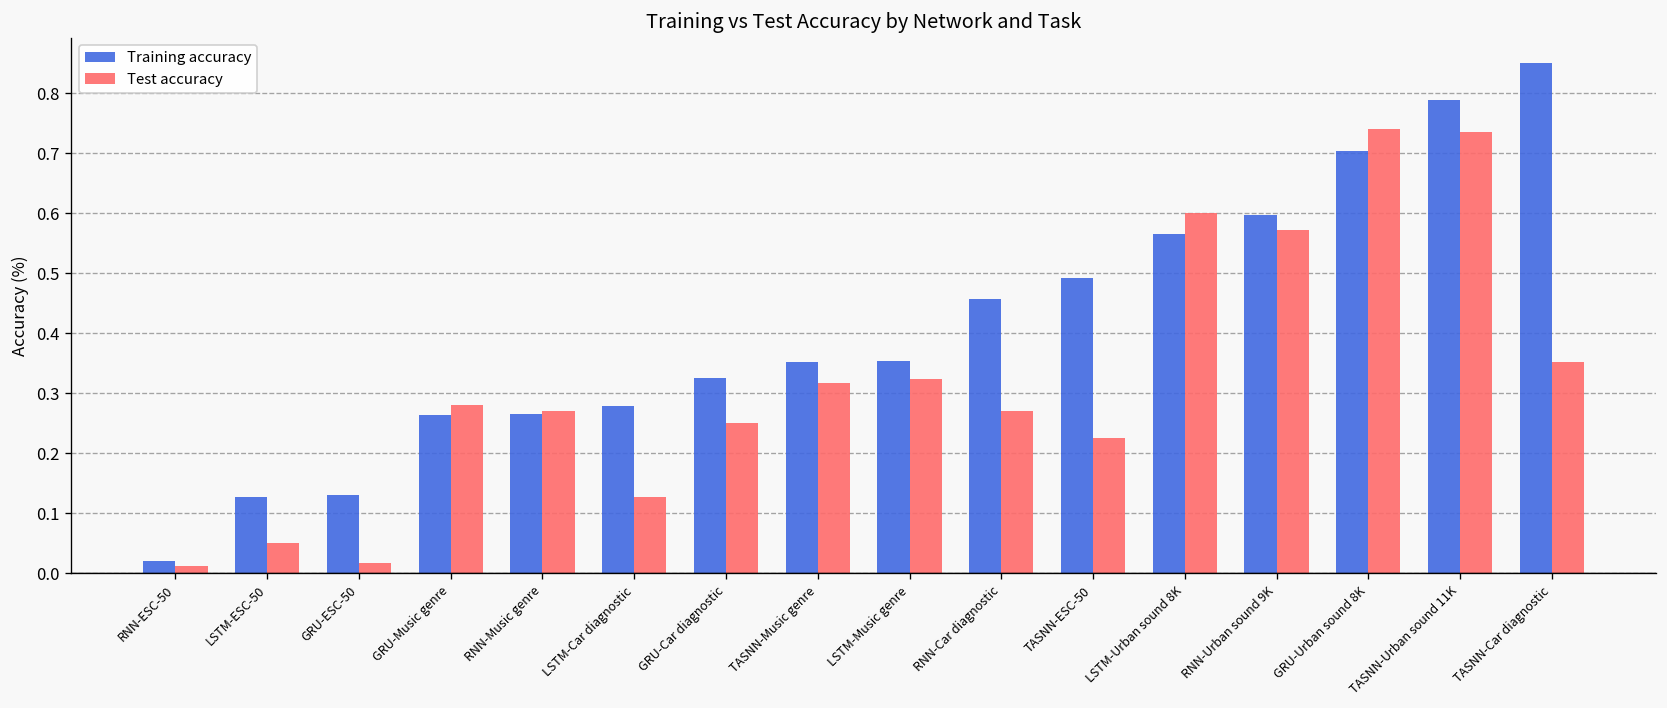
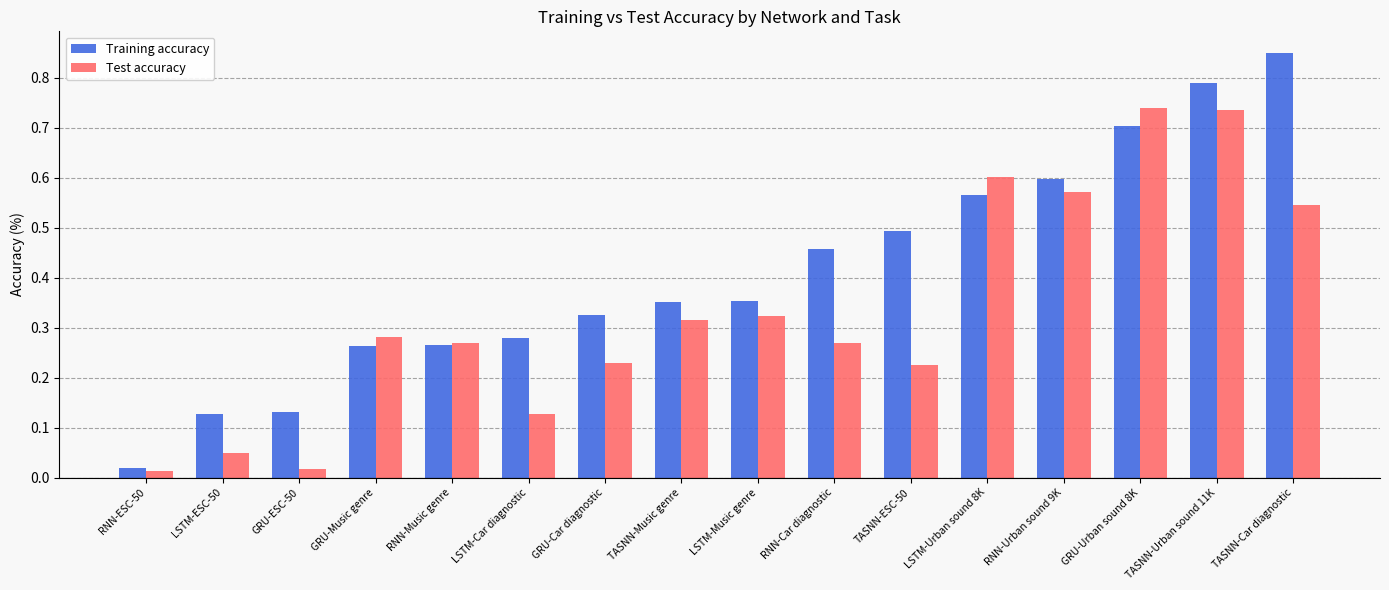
Test accuracy, GRU-Car diagnostic: 0.25 -> 0.23
Test accuracy, TASNN-Car diagnostic: 0.35 -> 0.54
